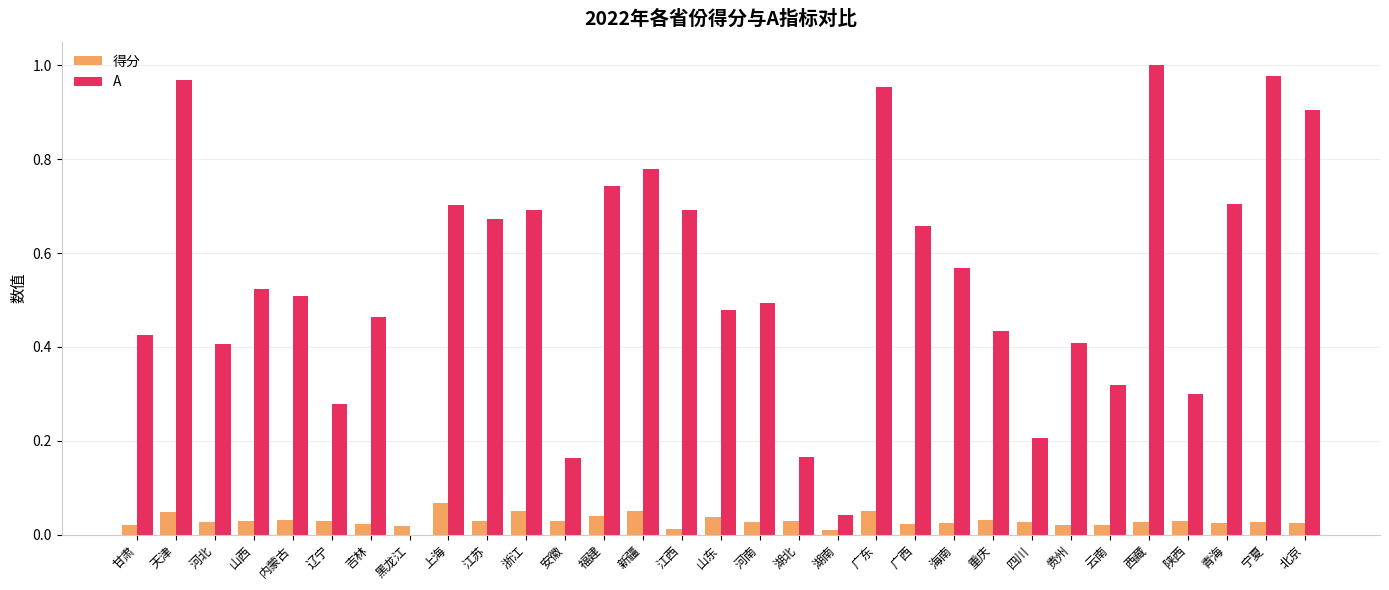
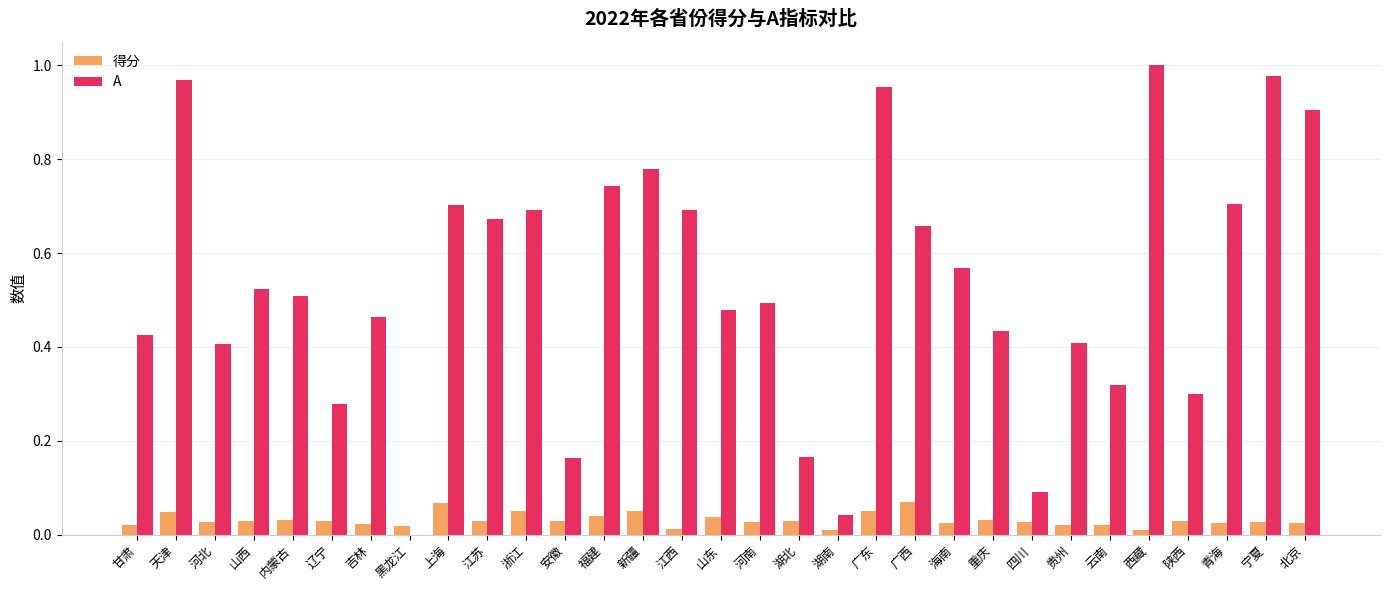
得分, 广西: 0.02 -> 0.07
A, 四川: 0.21 -> 0.09
得分, 西藏: 0.03 -> 0.01
